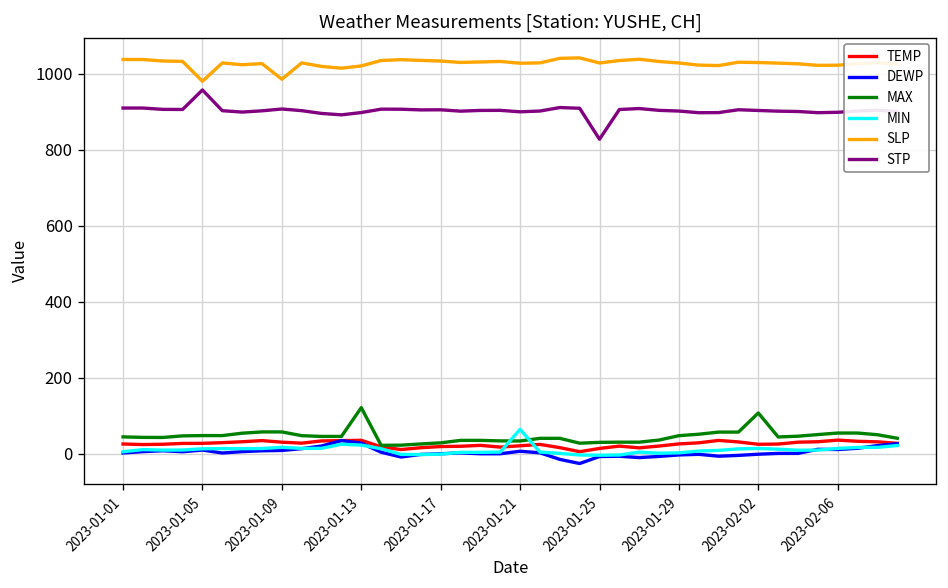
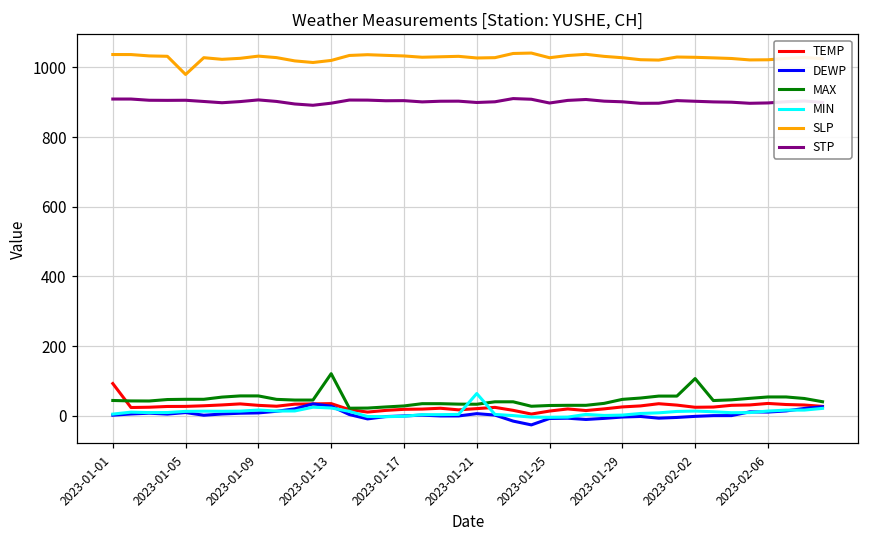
TEMP, 2023-01-01: 30 -> 90
STP, 2023-01-05: 960 -> 910
SLP, 2023-01-09: 990 -> 1030
STP, 2023-01-25: 830 -> 900
